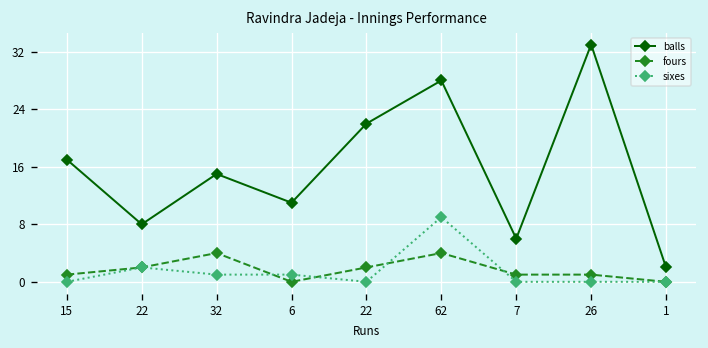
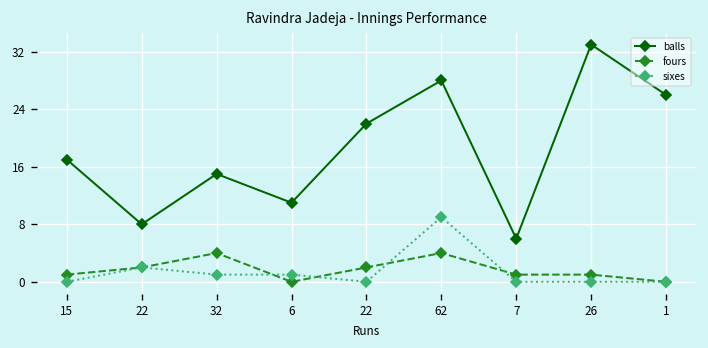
balls, 1: 2 -> 26
